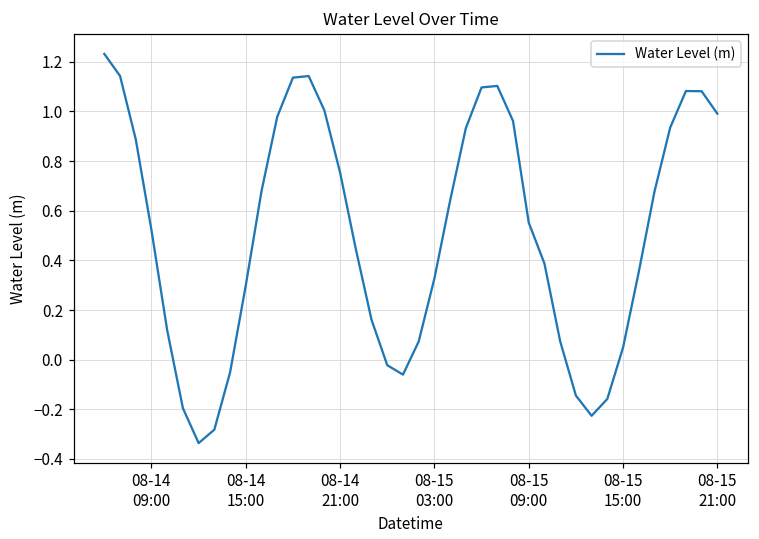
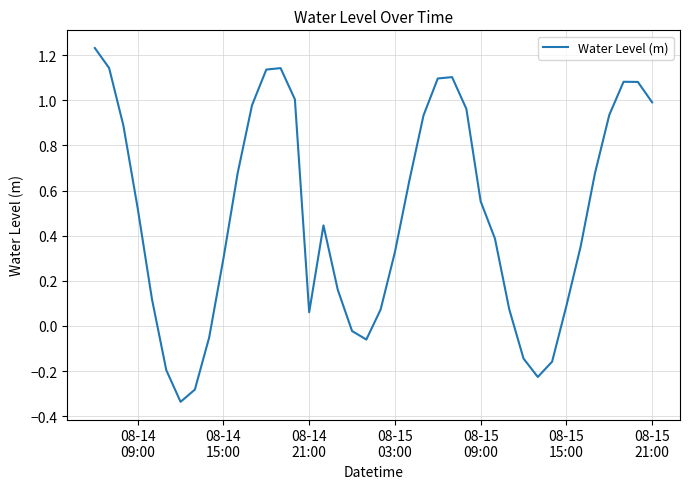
08-14 21:00: 0.75 -> 0.06
08-15 15:00: 0.05 -> 0.09
